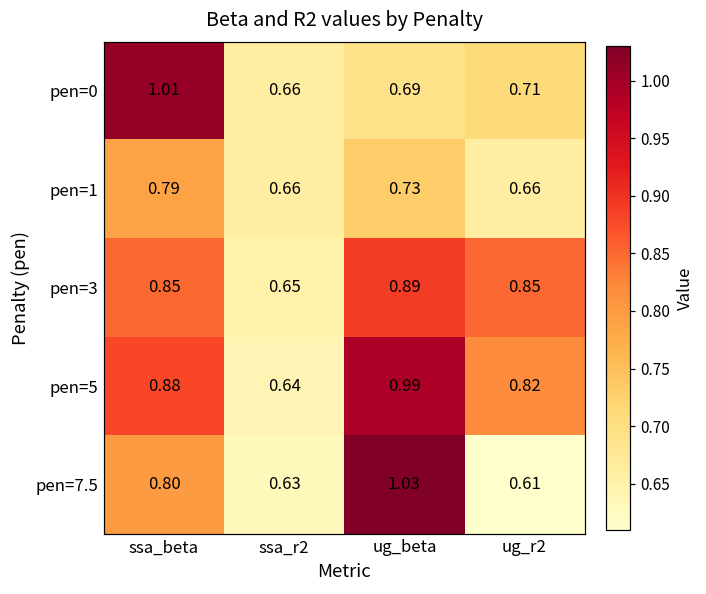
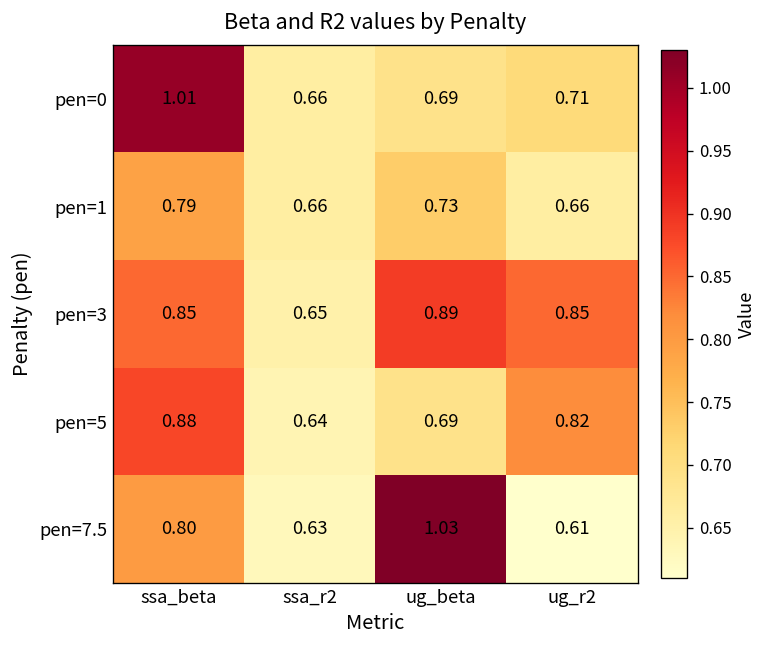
pen=5, ug_beta: 0.99 -> 0.69
